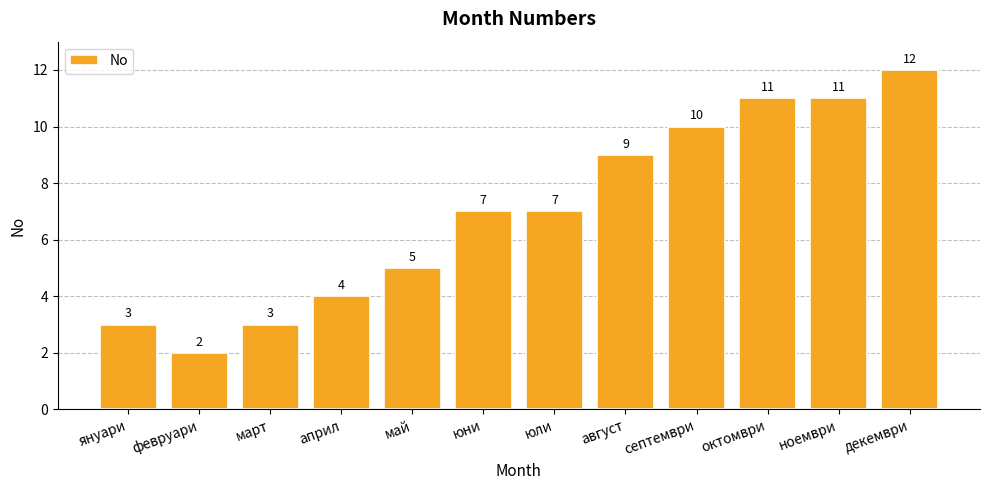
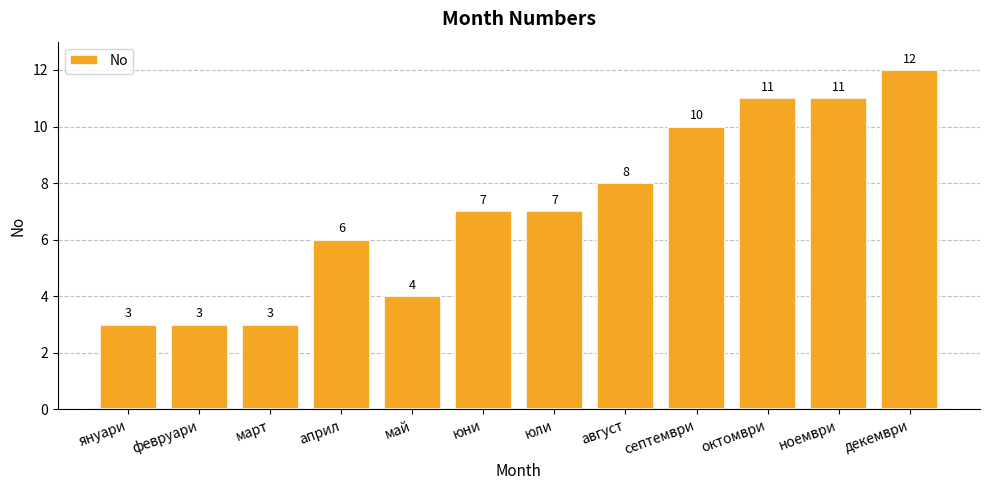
февруари: 2 -> 3
април: 4 -> 6
май: 5 -> 4
август: 9 -> 8
